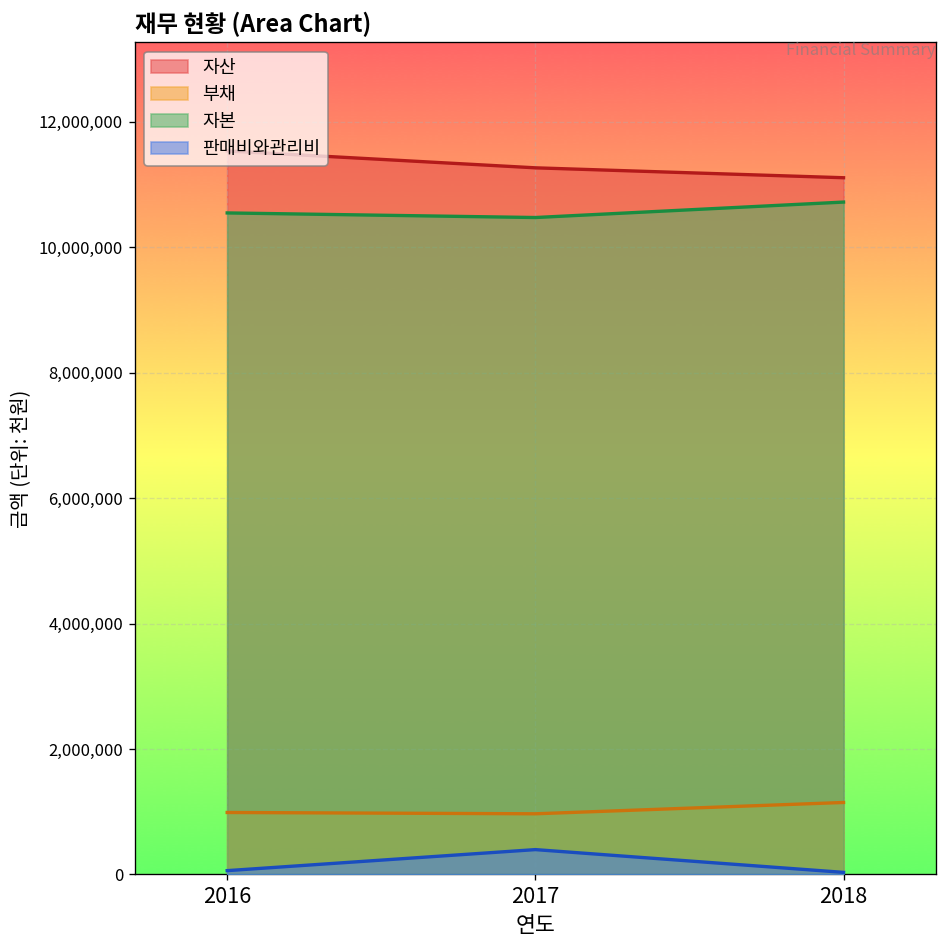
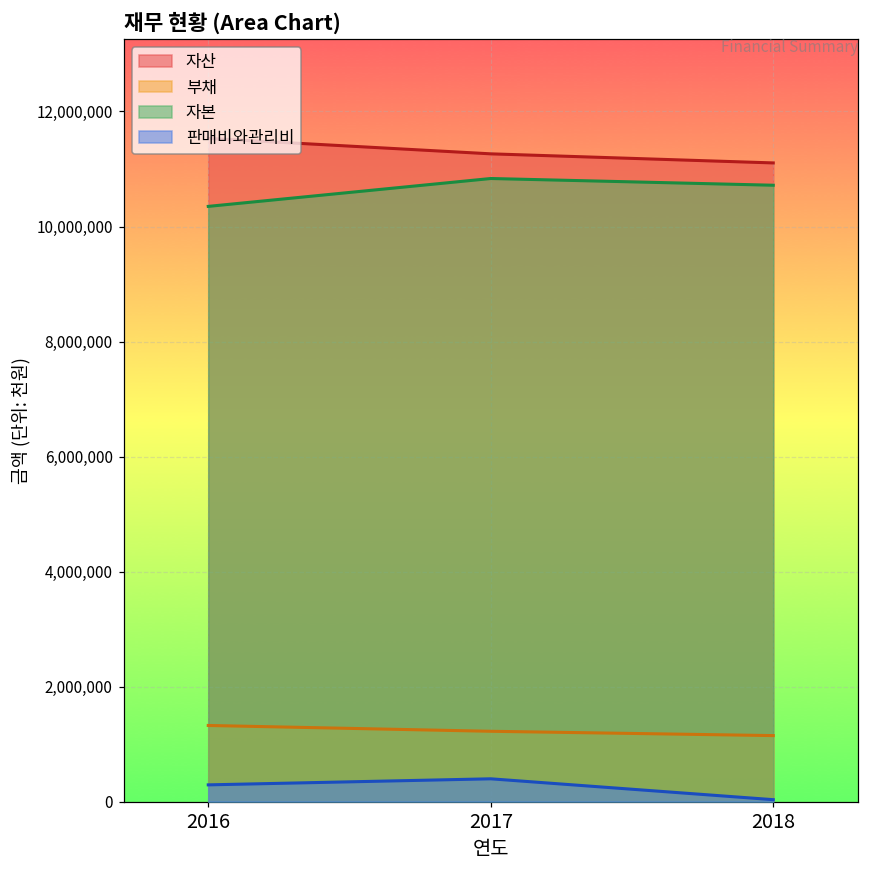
부채, 2016: 1,000,000 -> 1,300,000
자본, 2016: 10,500,000 -> 10,300,000
판매비와관리비, 2016: 100,000 -> 300,000
부채, 2017: 1,000,000 -> 1,200,000
자본, 2017: 10,500,000 -> 10,800,000
